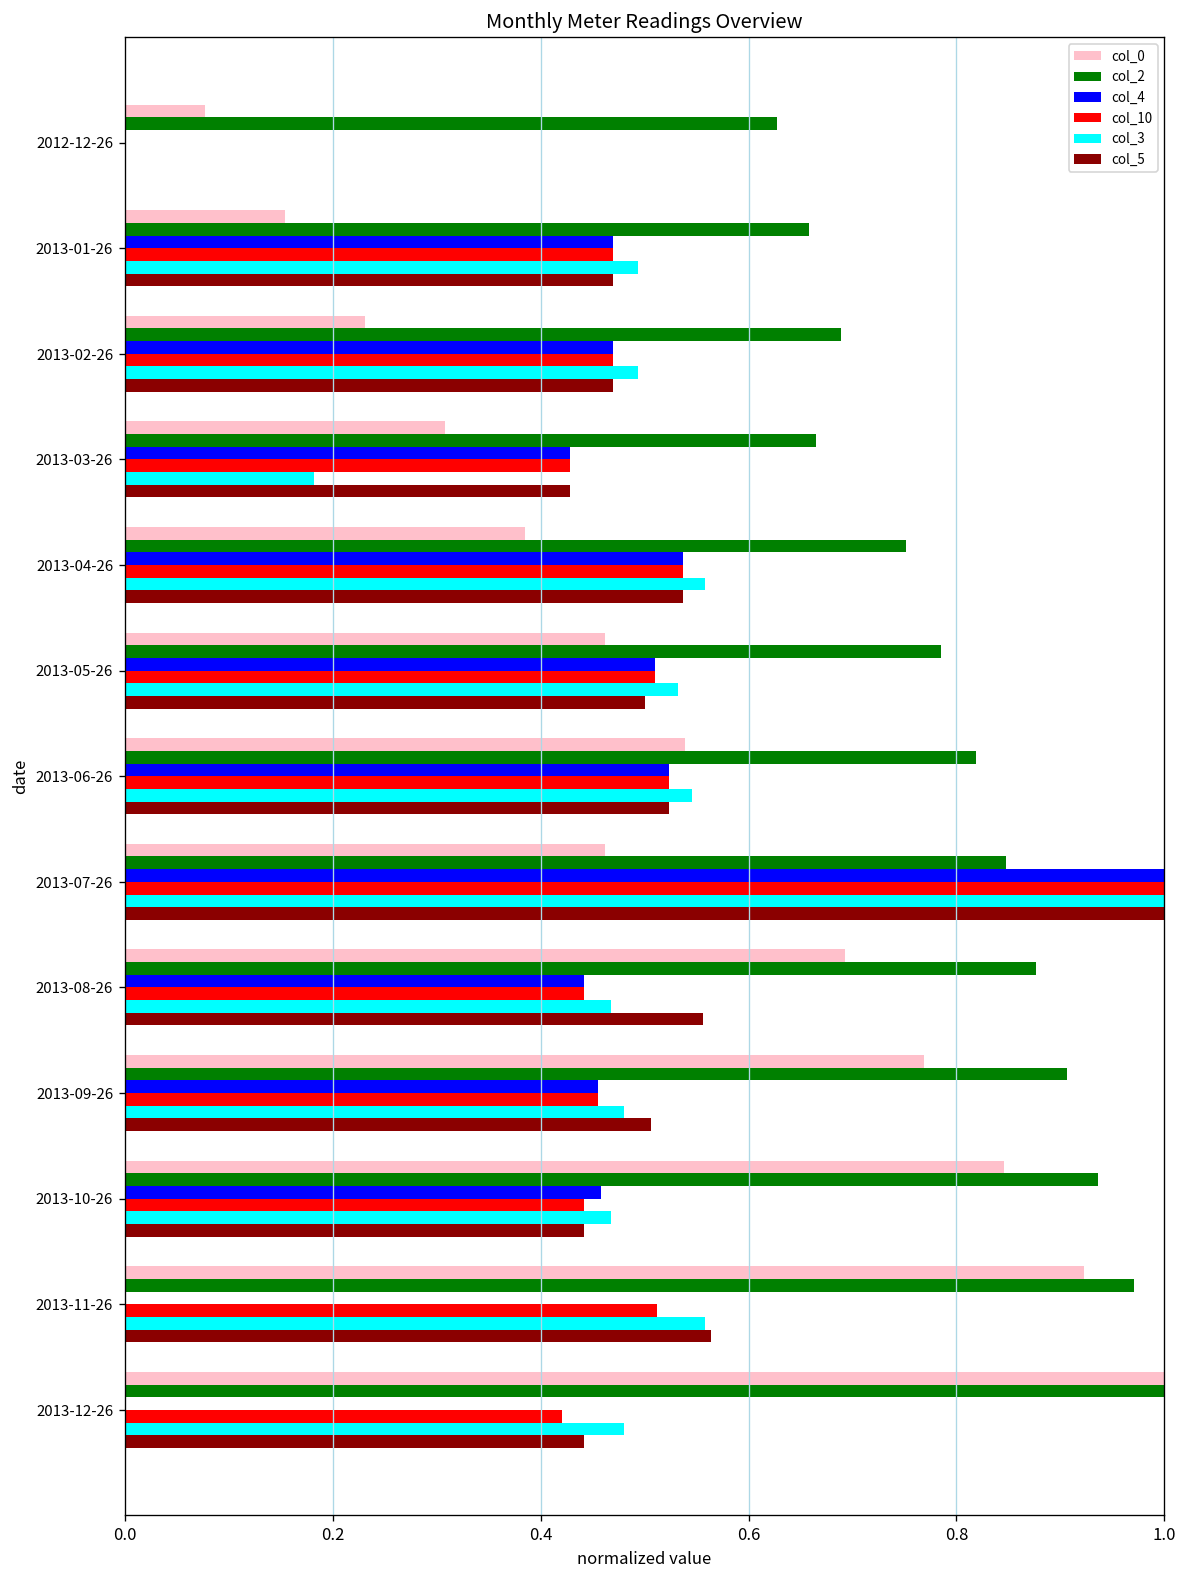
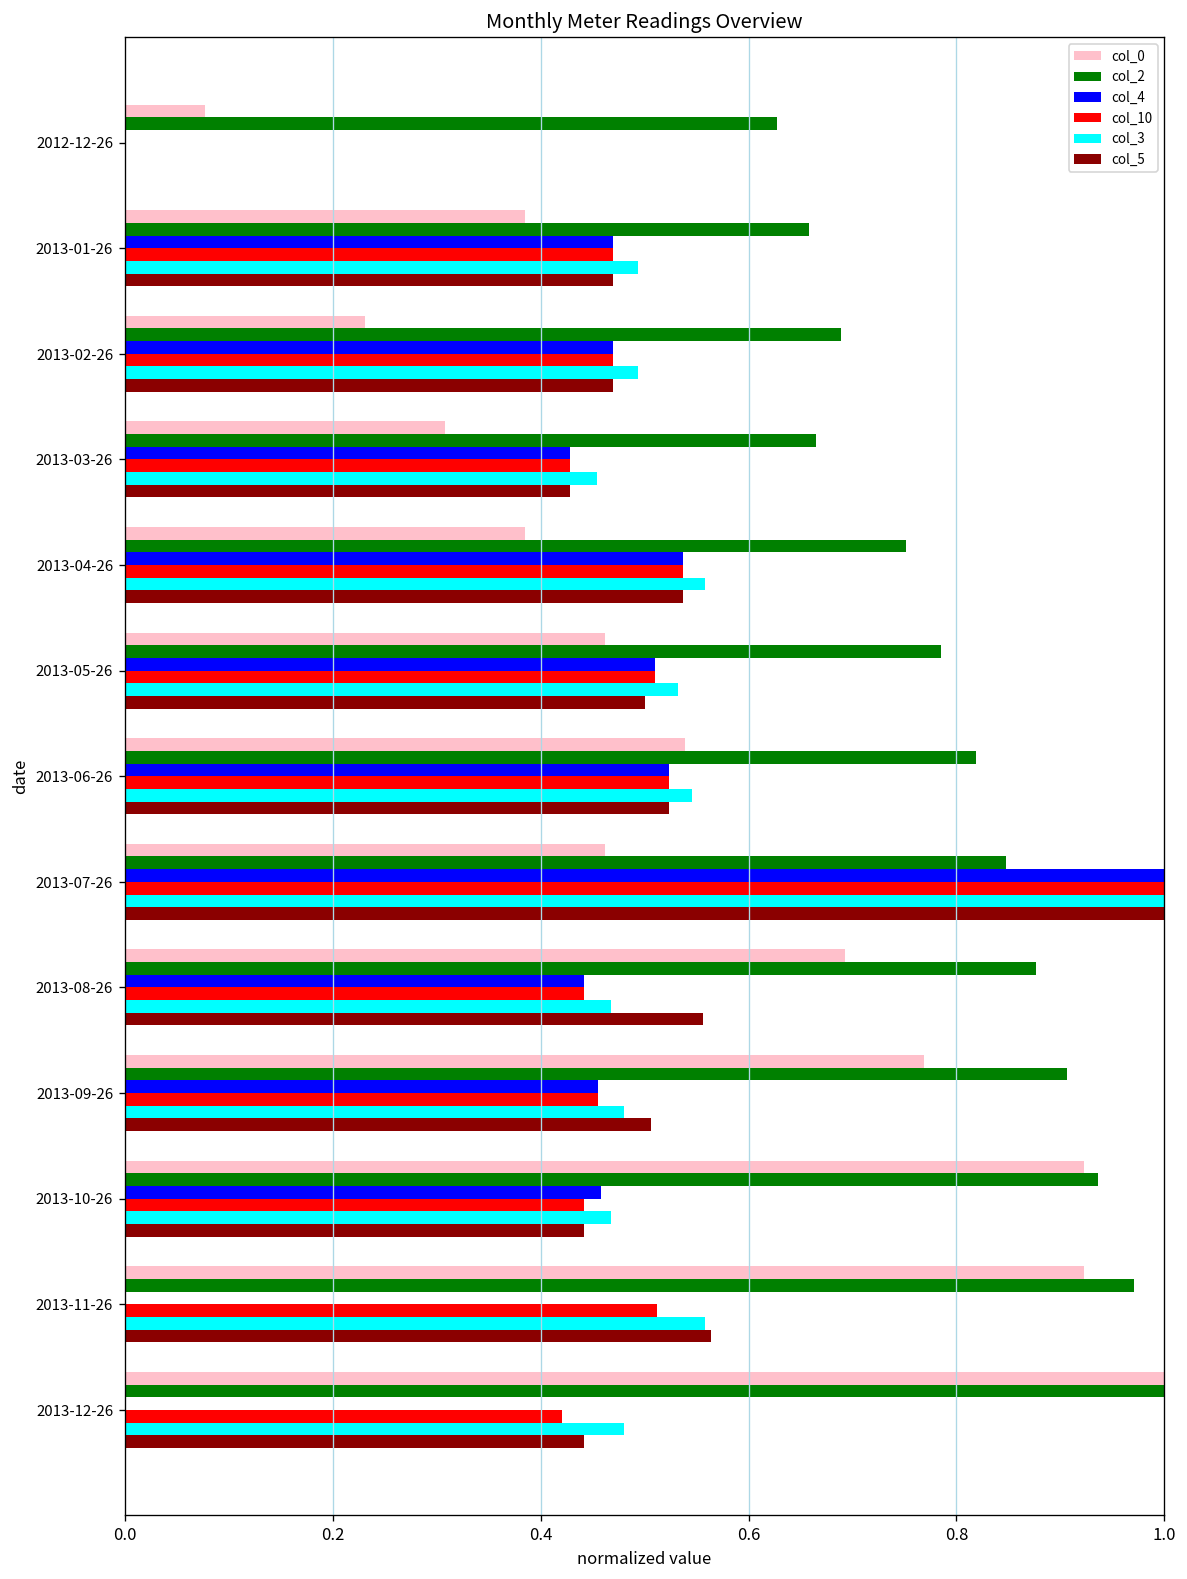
col_0, 2013-01-26: 0.15 -> 0.38
col_3, 2013-03-26: 0.18 -> 0.45
col_0, 2013-10-26: 0.85 -> 0.92
